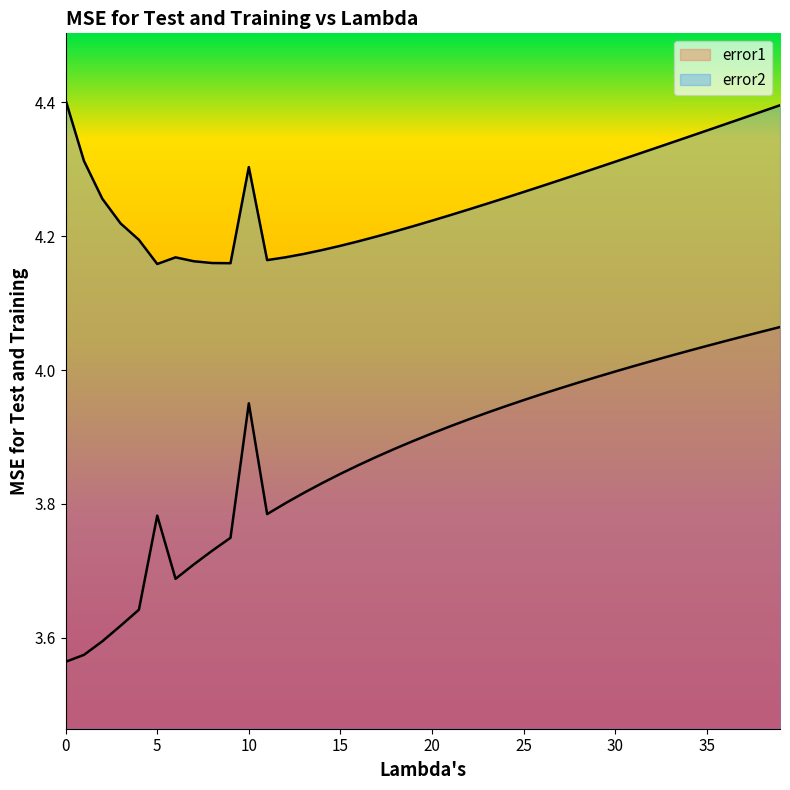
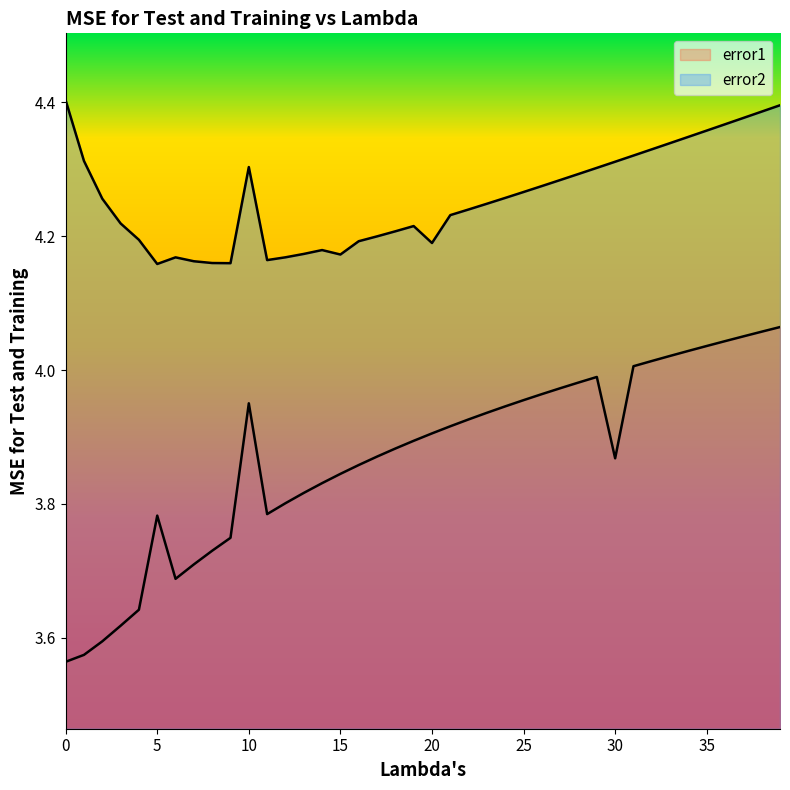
error2, 15: 4.19 -> 4.17
error2, 20: 4.22 -> 4.19
error1, 30: 4.00 -> 3.87
